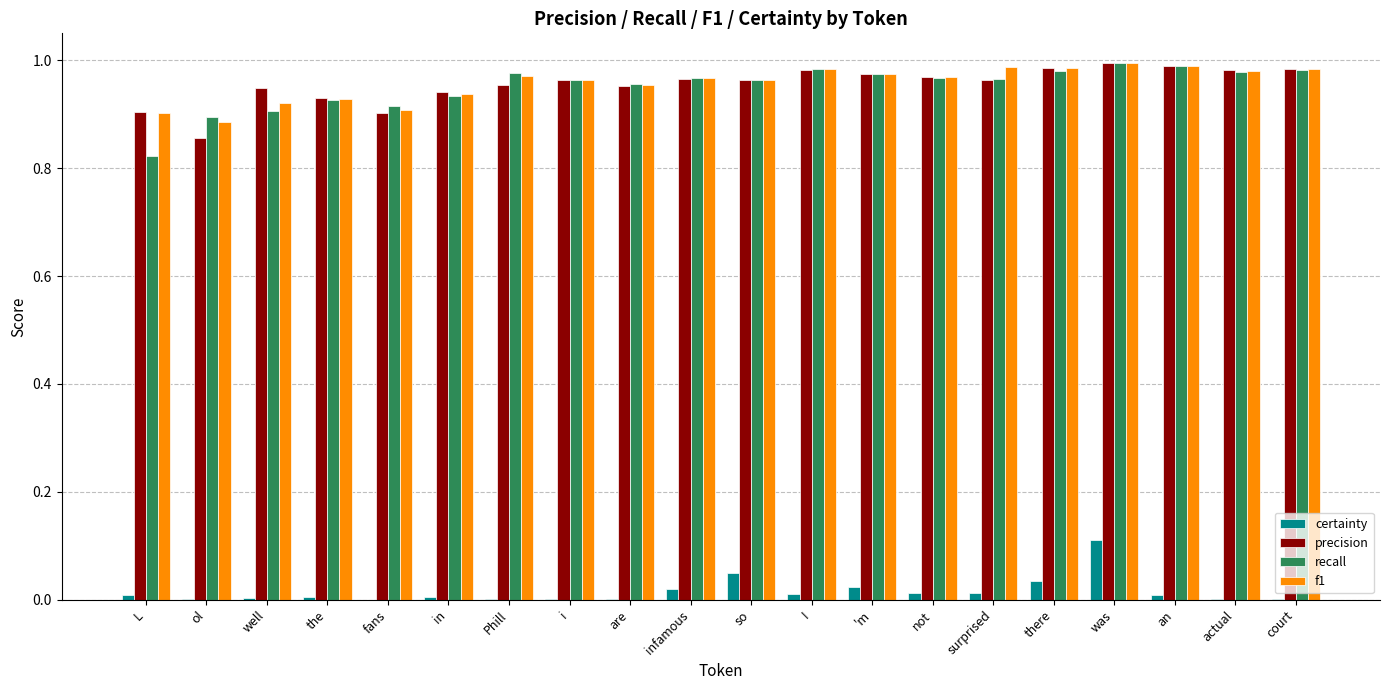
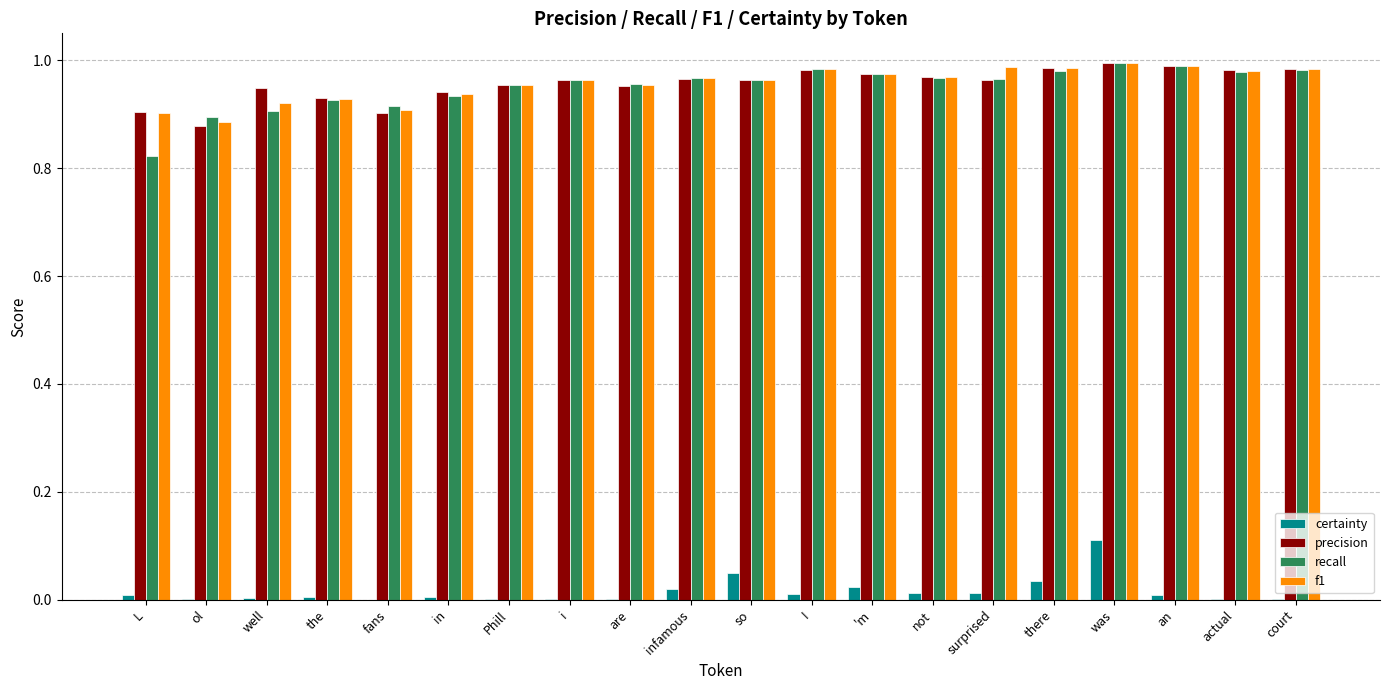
precision, ol: 0.86 -> 0.88
recall, Phill: 0.98 -> 0.95
f1, Phill: 0.97 -> 0.95
